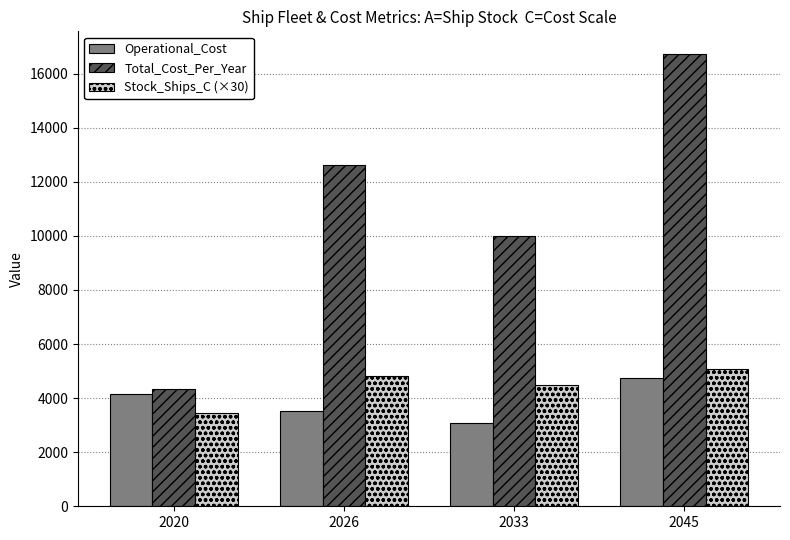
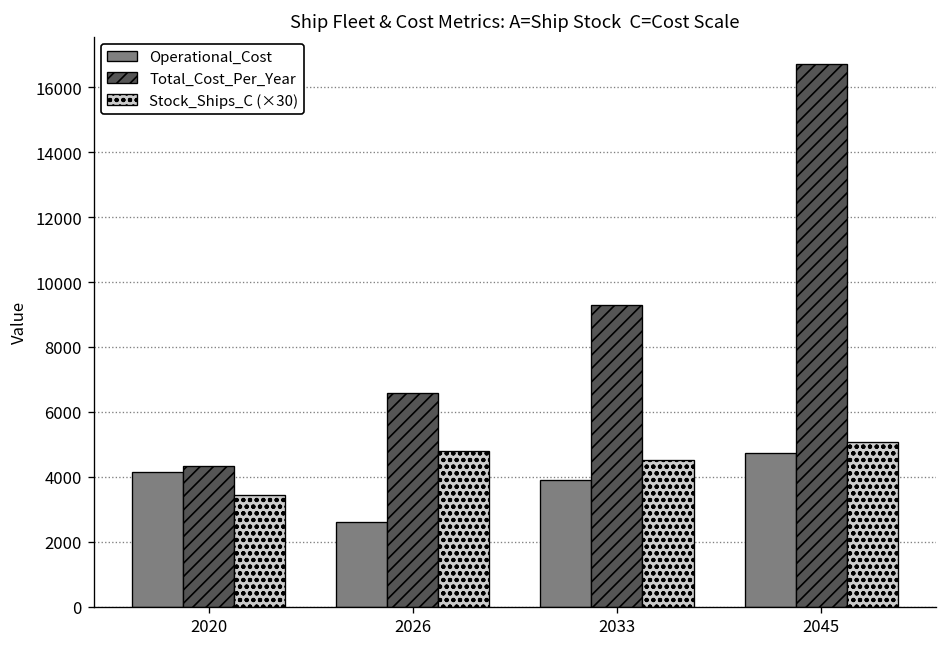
Operational_Cost, 2026: 3500 -> 2600
Total_Cost_Per_Year, 2026: 12600 -> 6600
Operational_Cost, 2033: 3100 -> 3900
Total_Cost_Per_Year, 2033: 10000 -> 9300
